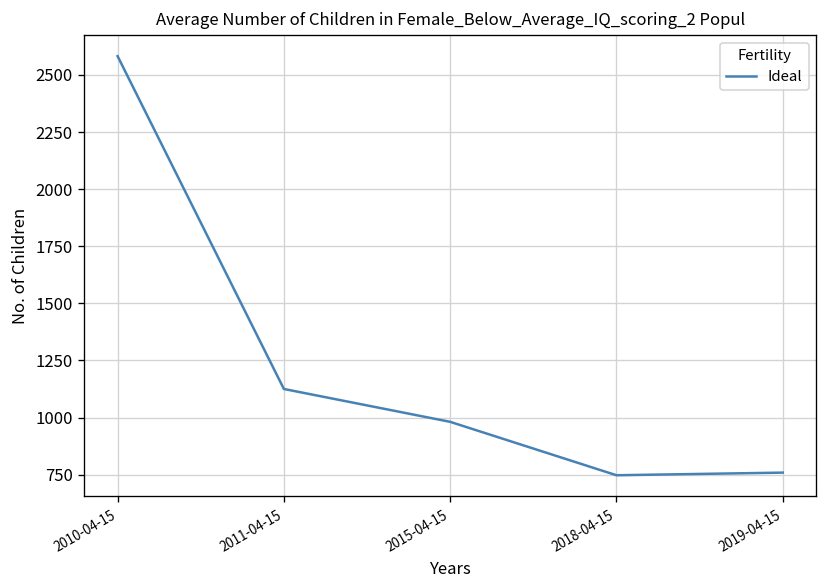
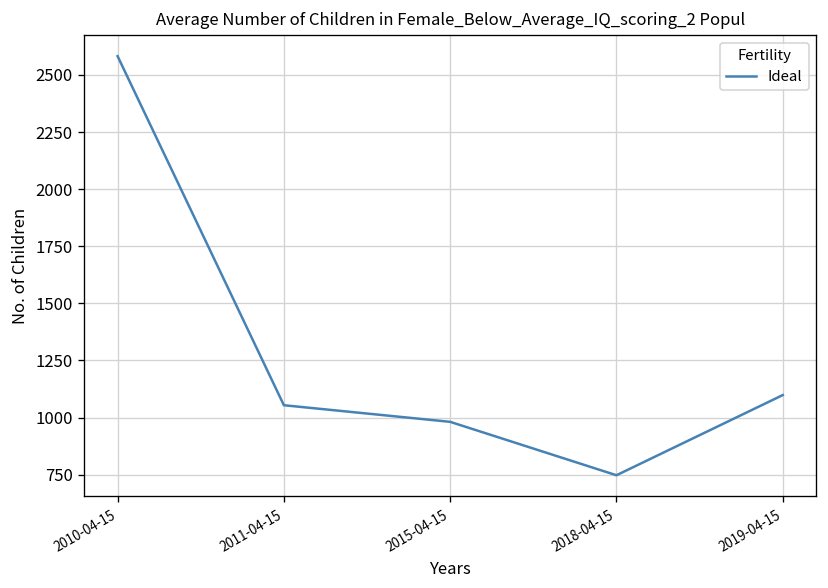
2011-04-15: 1130 -> 1050
2019-04-15: 760 -> 1100
